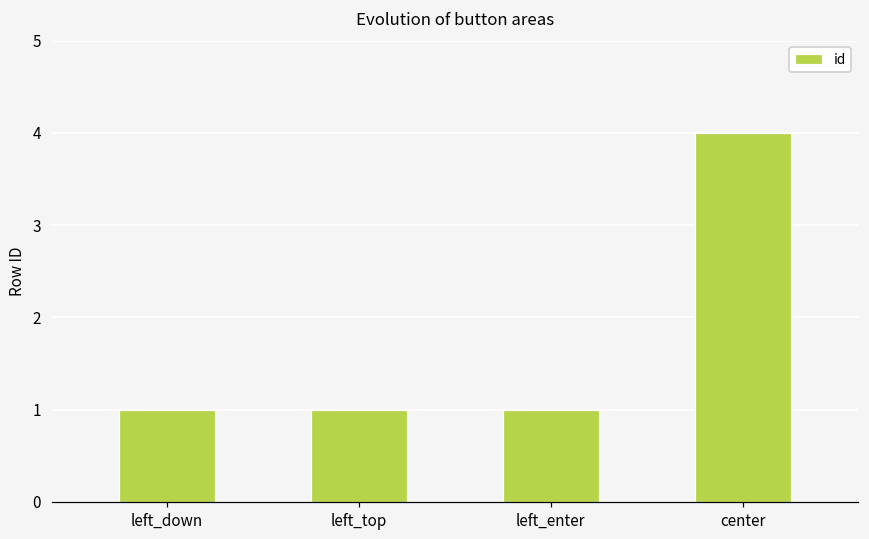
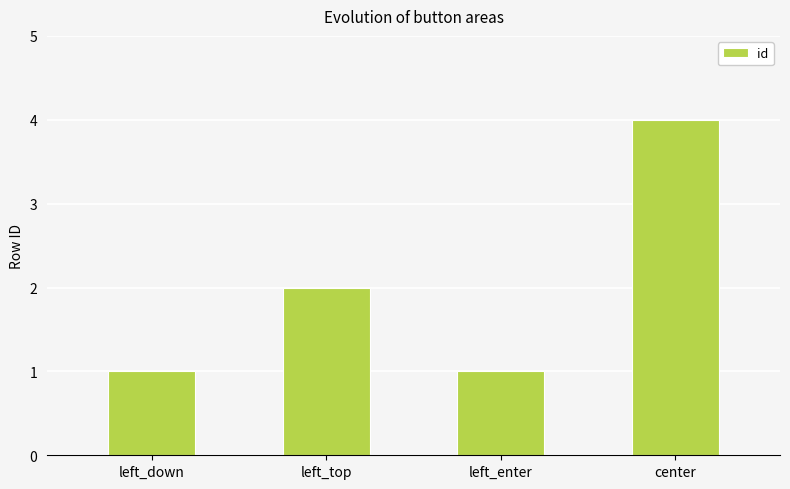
left_top: 1 -> 2
